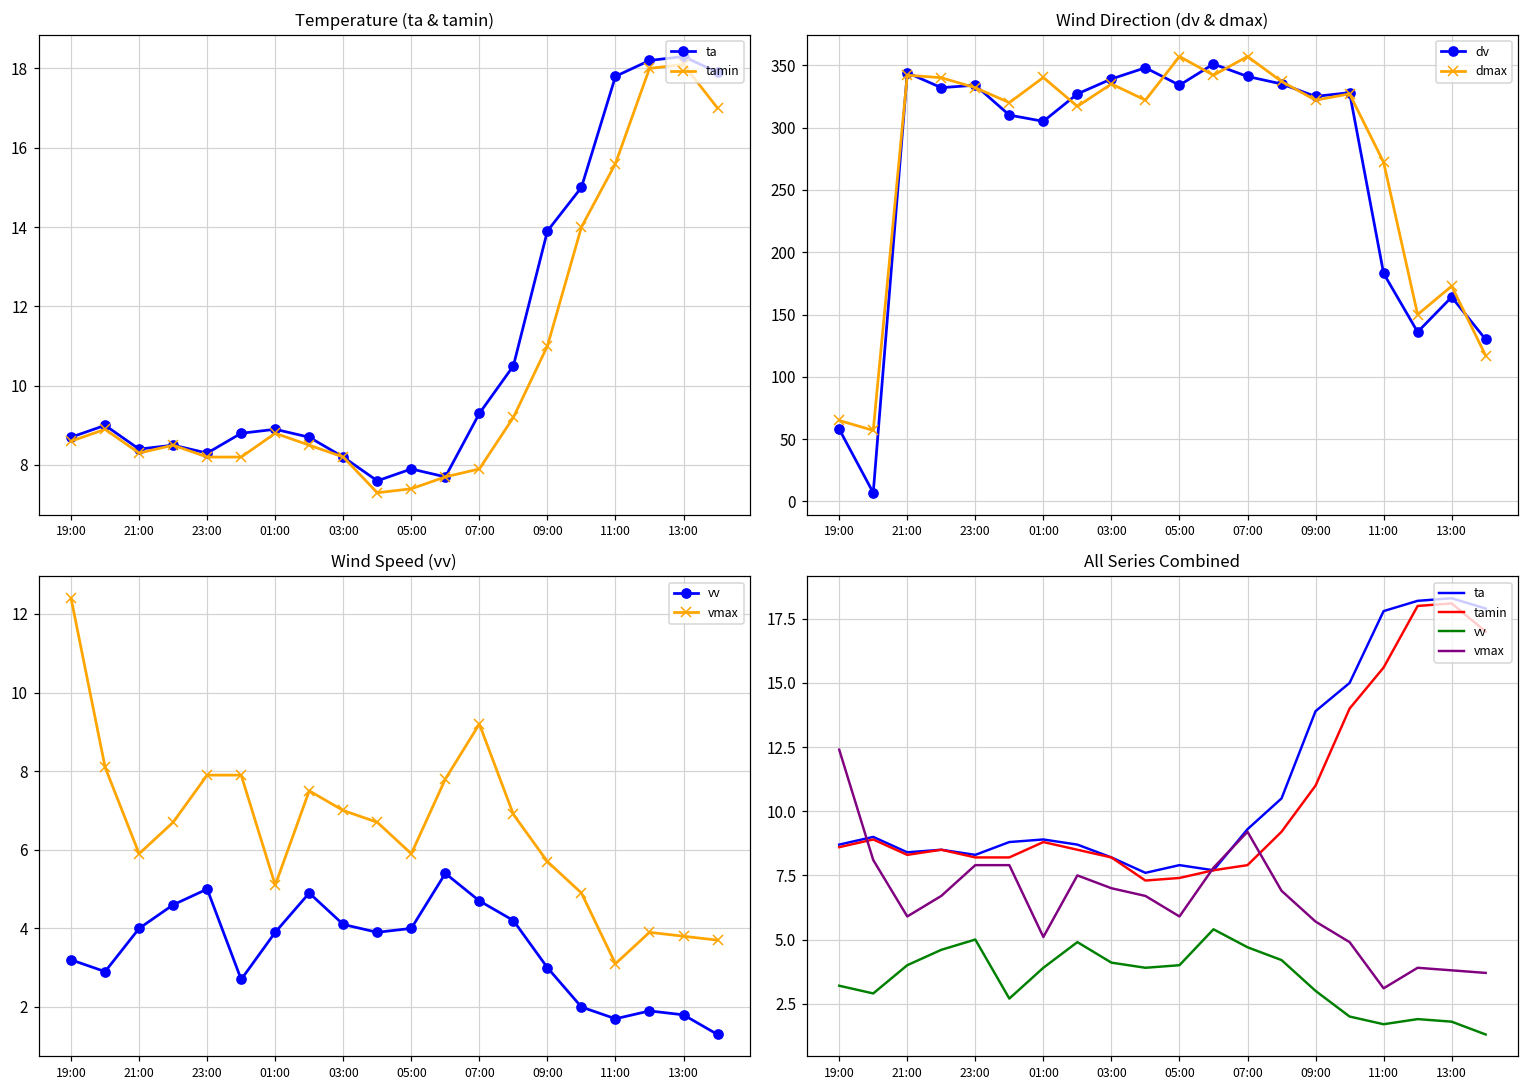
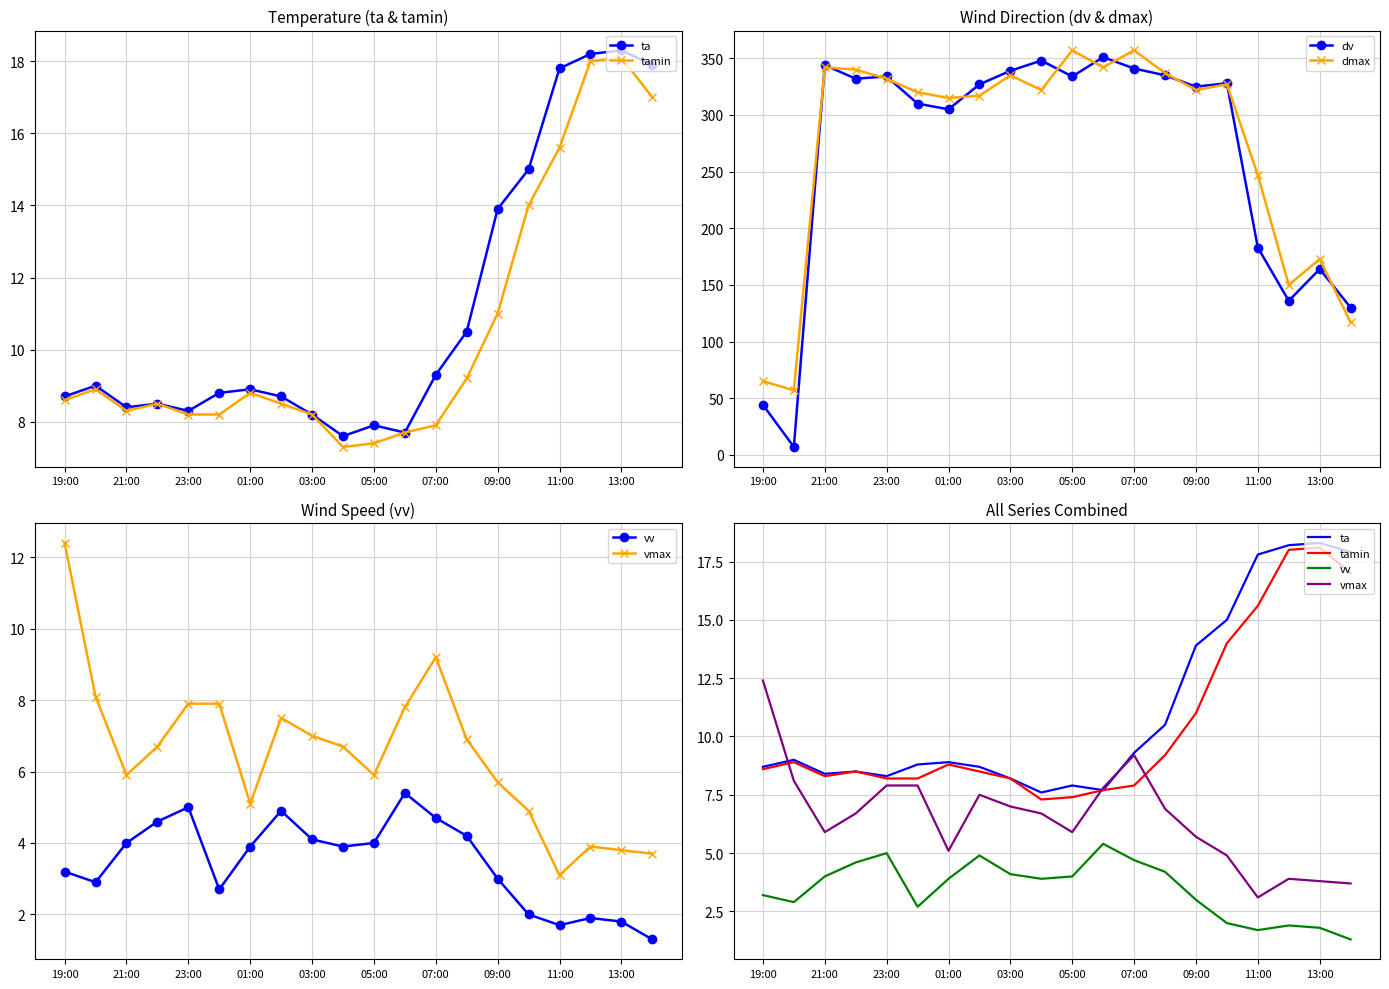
Wind Direction (dv & dmax), dv, 19:00: 58 -> 44
Wind Direction (dv & dmax), dmax, 01:00: 340 -> 315
Wind Direction (dv & dmax), dmax, 11:00: 272 -> 247
